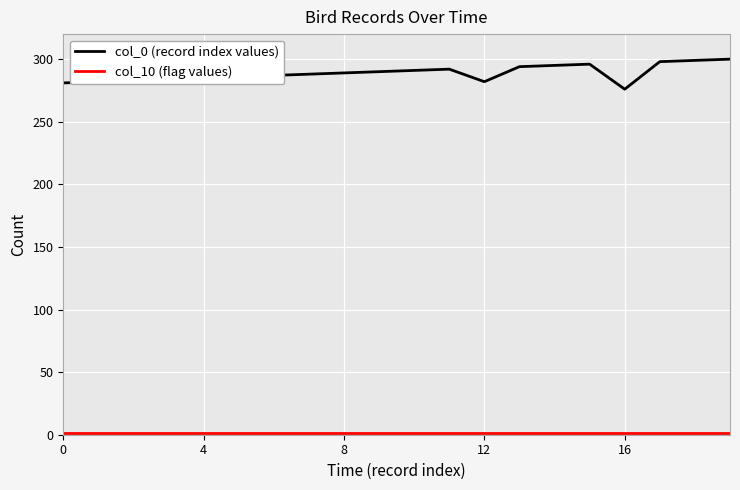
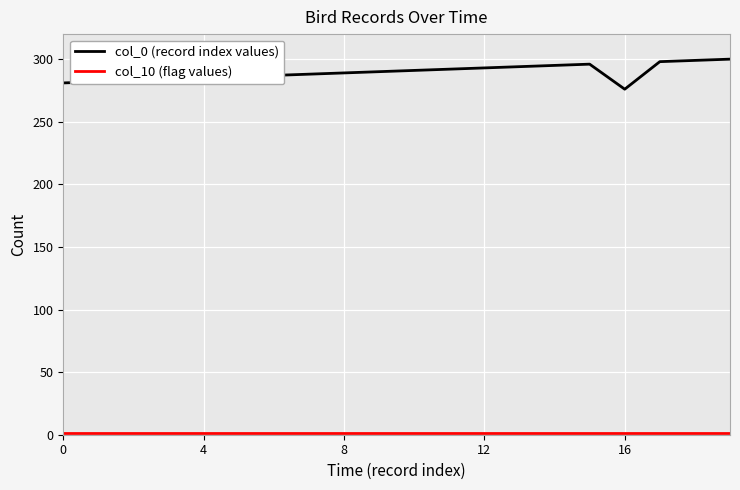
col_0 (record index values), 12: 282 -> 293
